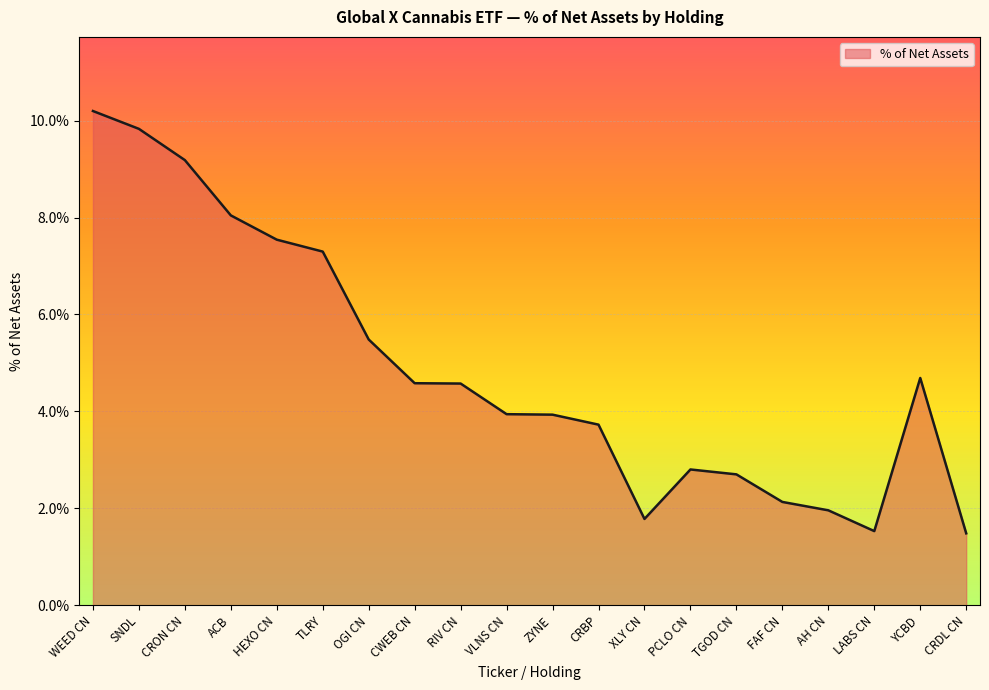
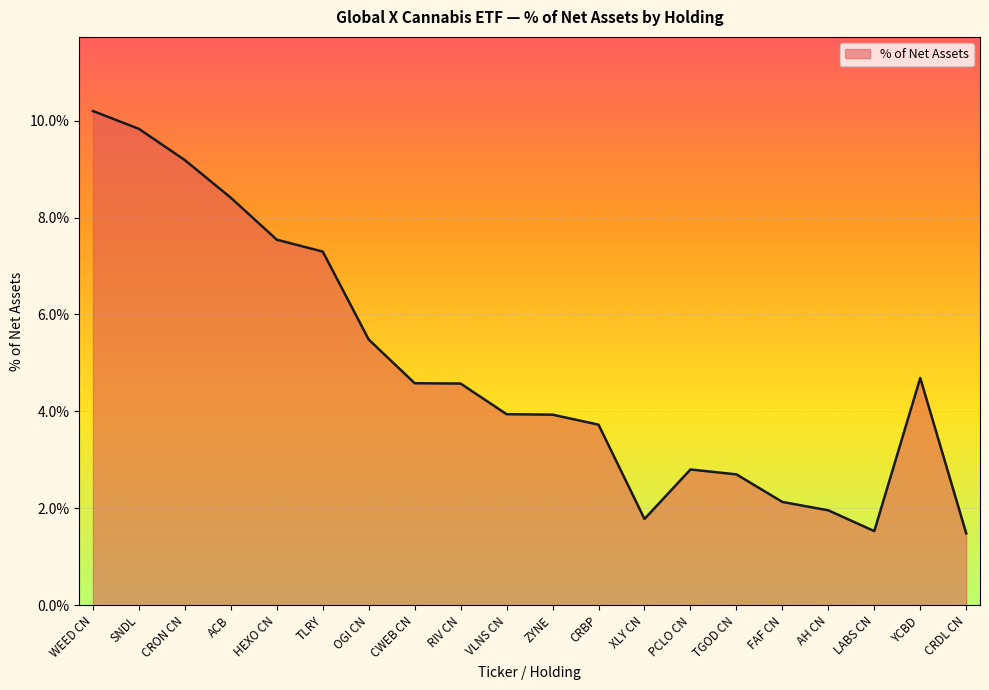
ACB: 8.0% -> 8.4%
